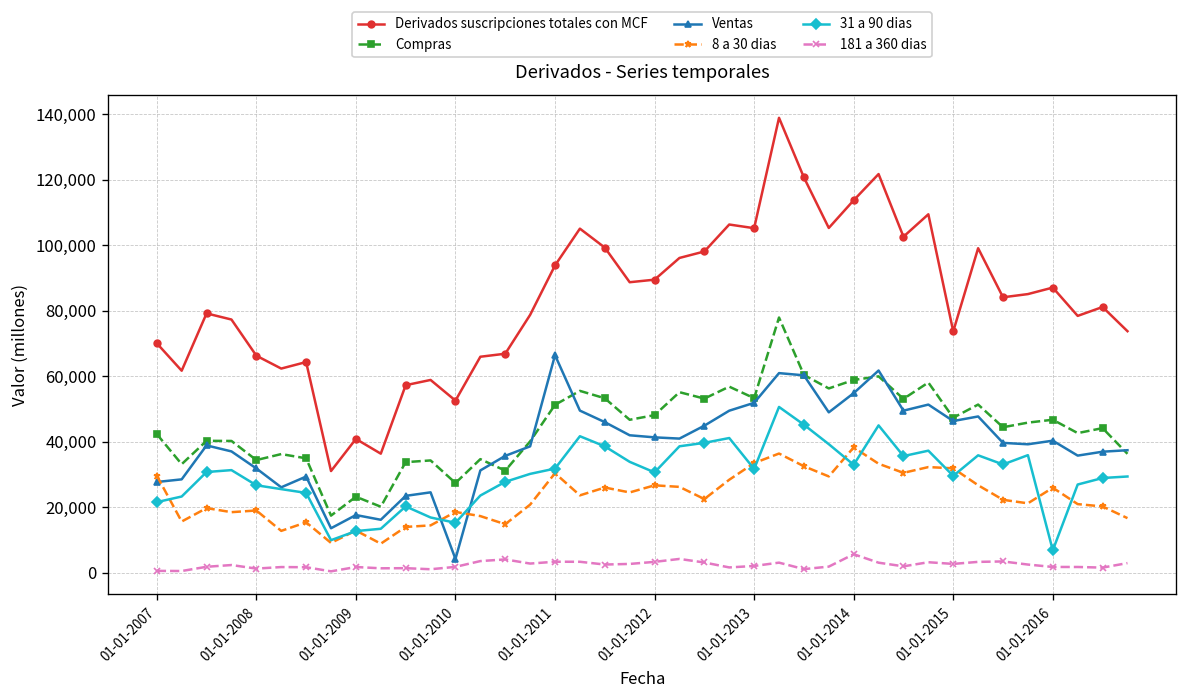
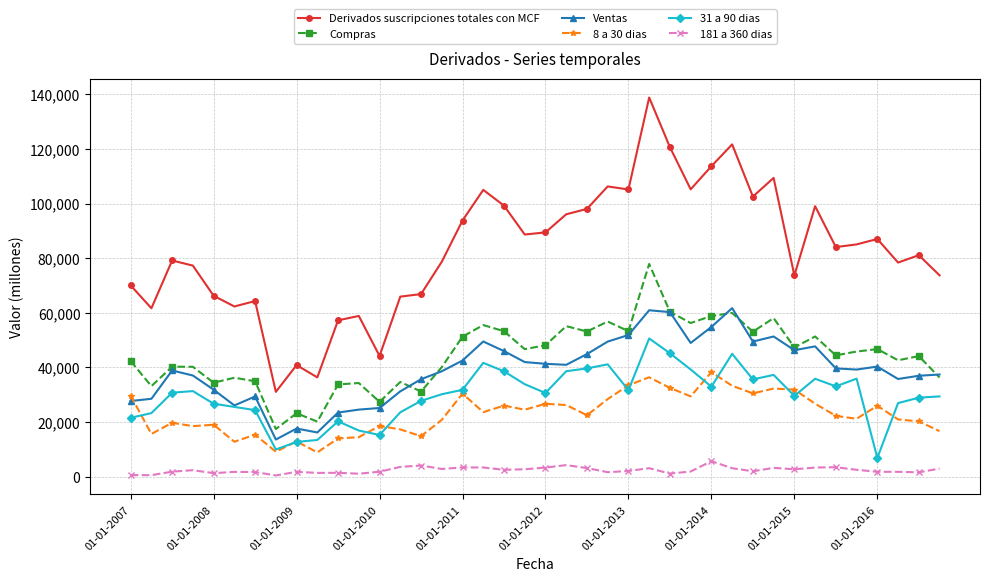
Derivados suscripciones totales con MCF, 01-01-2010: 53,000 -> 44,000
Ventas, 01-01-2010: 4,000 -> 25,000
Ventas, 01-01-2011: 66,000 -> 43,000
